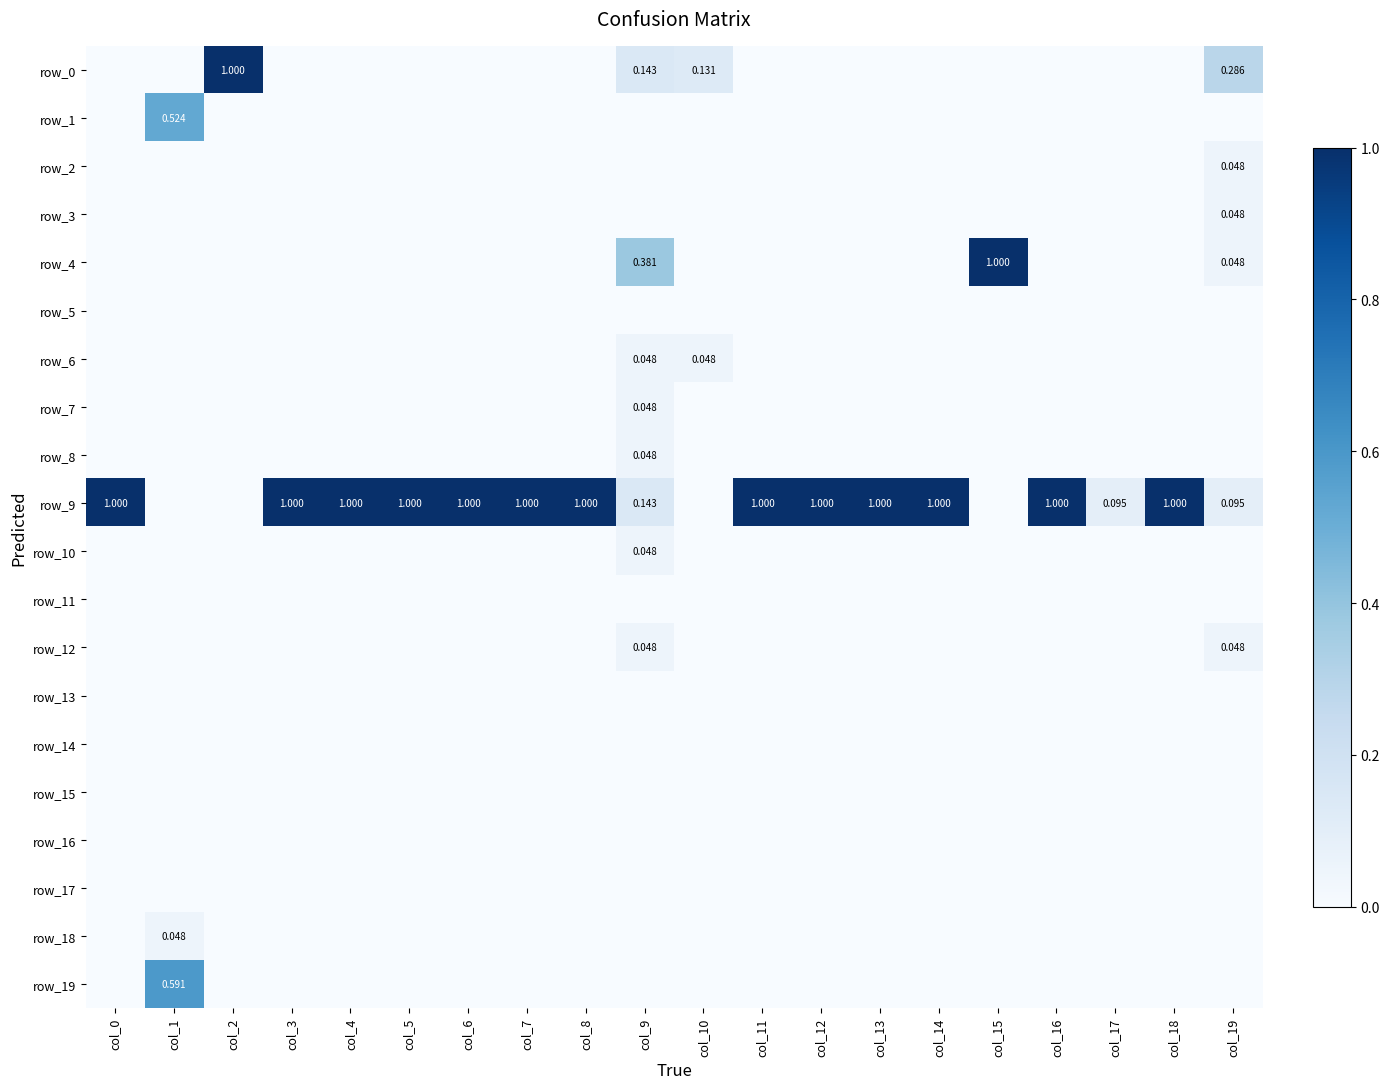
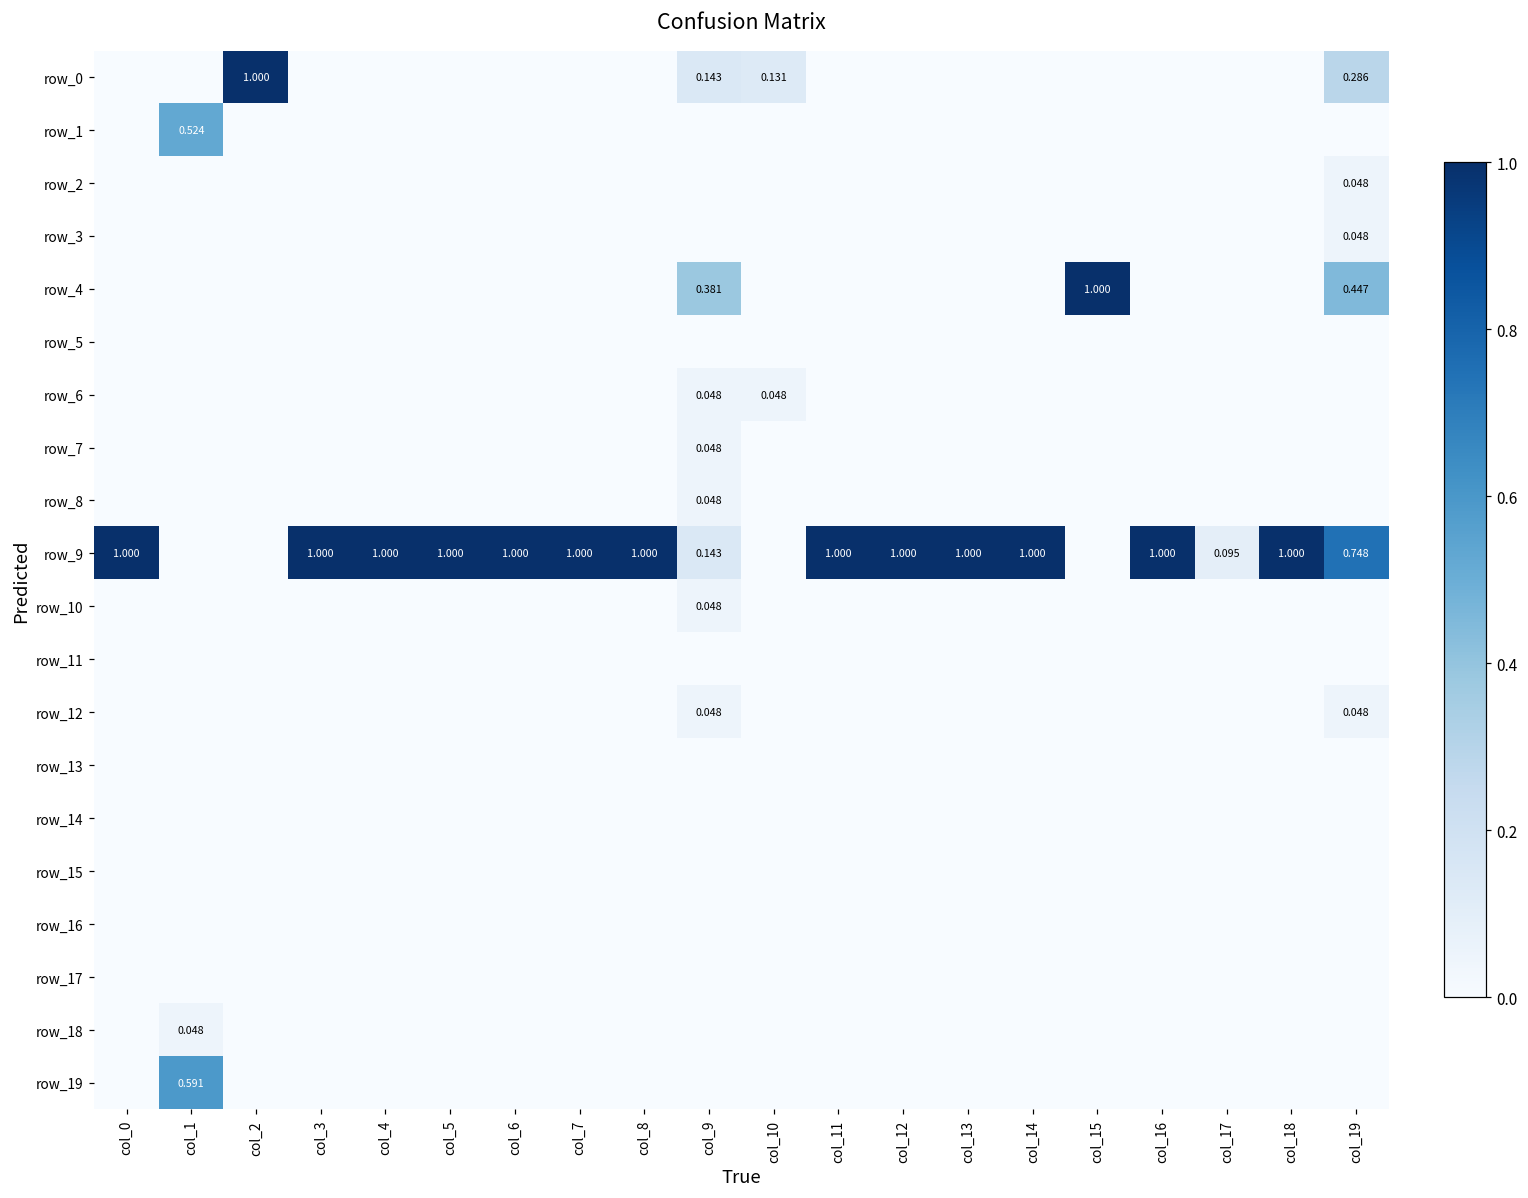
row_4, col_19: 0.048 -> 0.447
row_9, col_19: 0.095 -> 0.748
